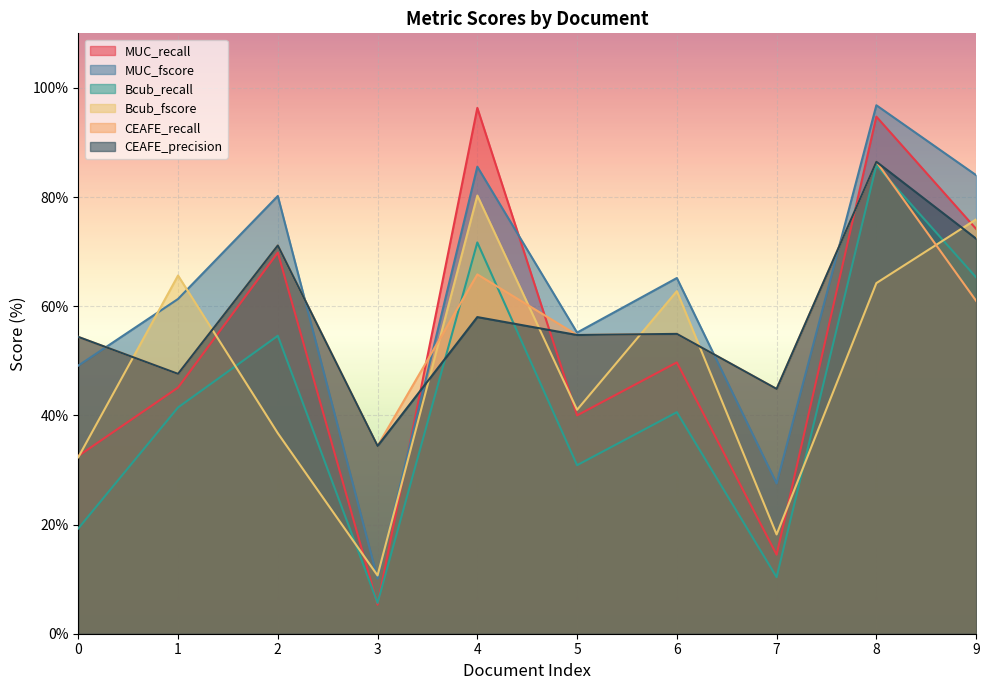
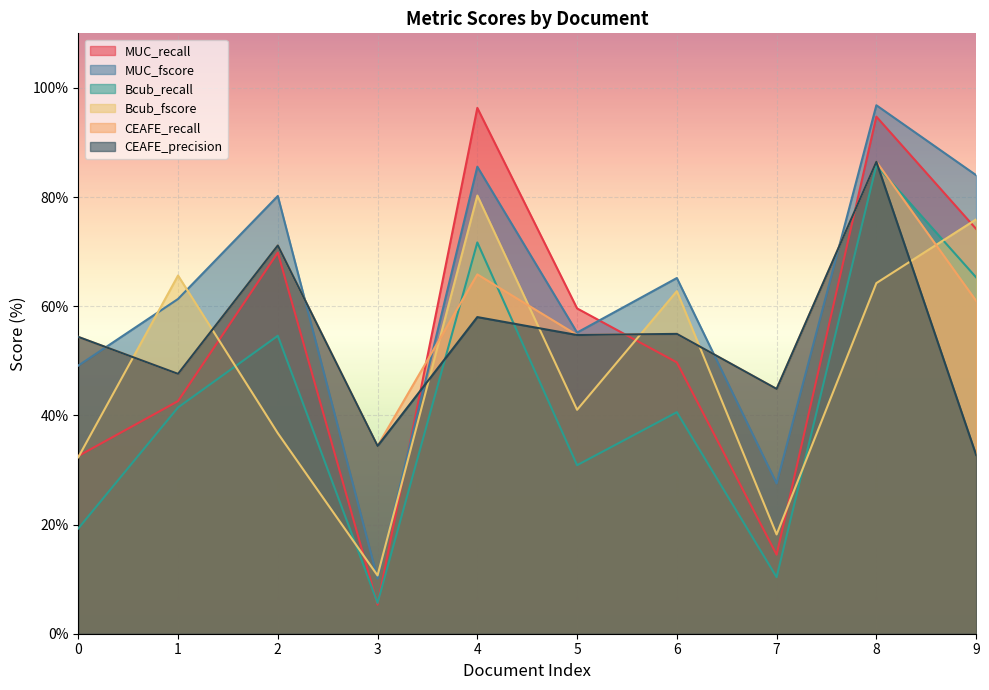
MUC_recall, 1: 45% -> 43%
MUC_recall, 5: 40% -> 60%
CEAFE_precision, 9: 72% -> 33%
